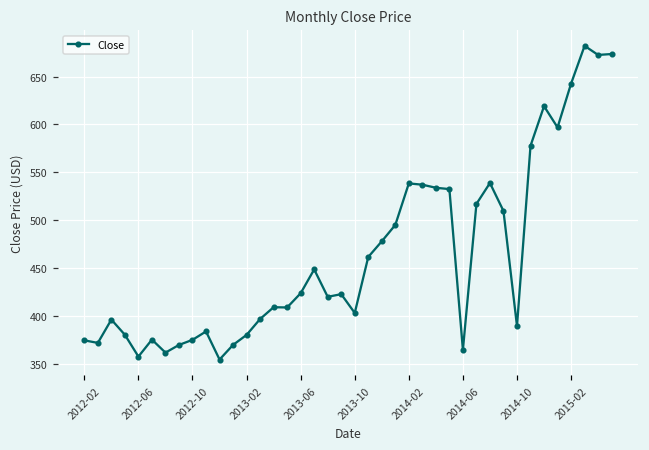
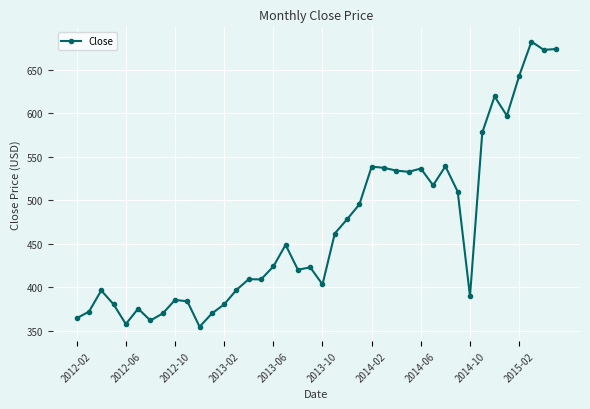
2012-02: 370 -> 360
2012-10: 380 -> 390
2014-06: 360 -> 540
